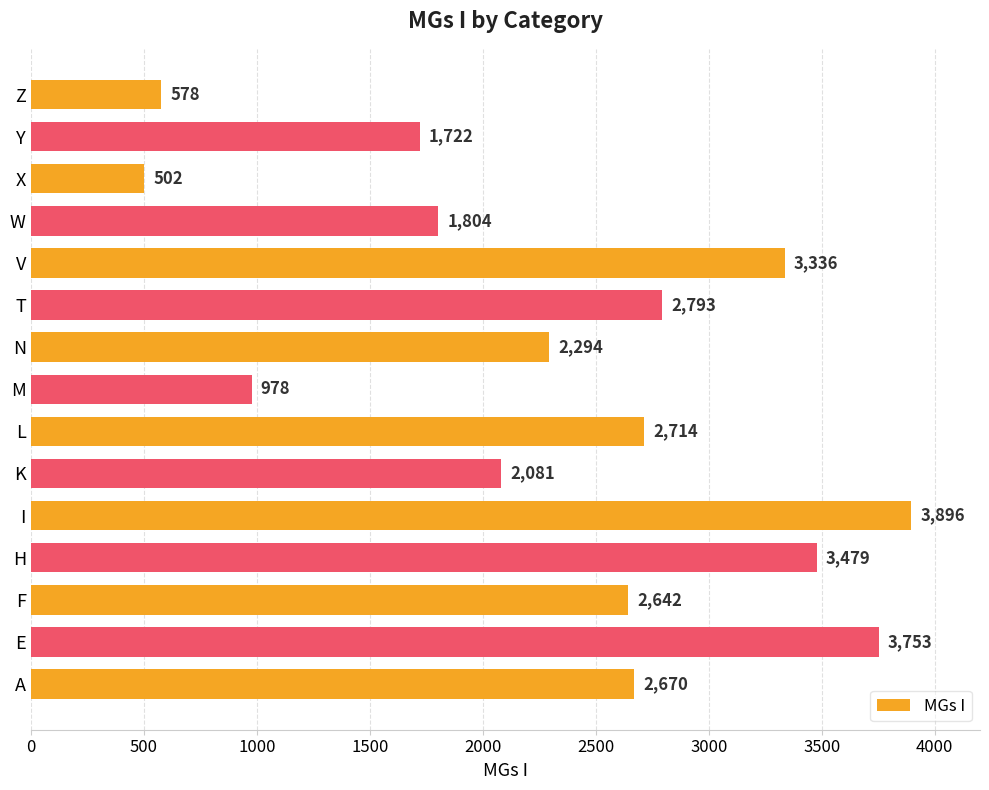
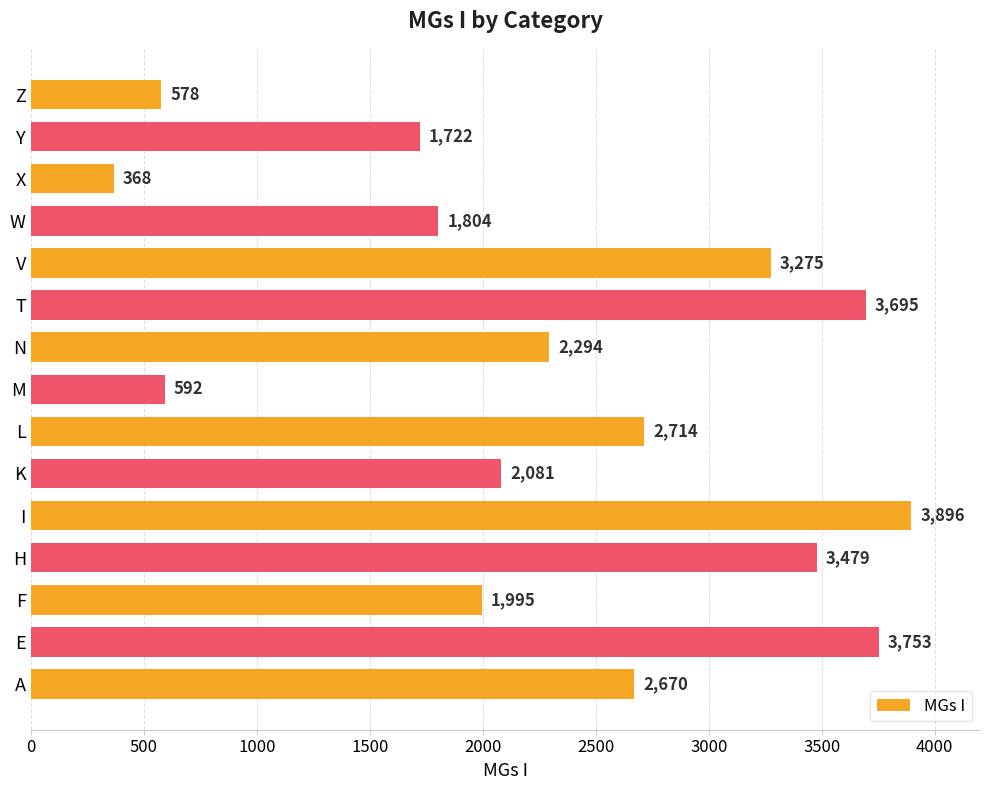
X: 502 -> 368
V: 3,336 -> 3,275
T: 2,793 -> 3,695
M: 978 -> 592
F: 2,642 -> 1,995
